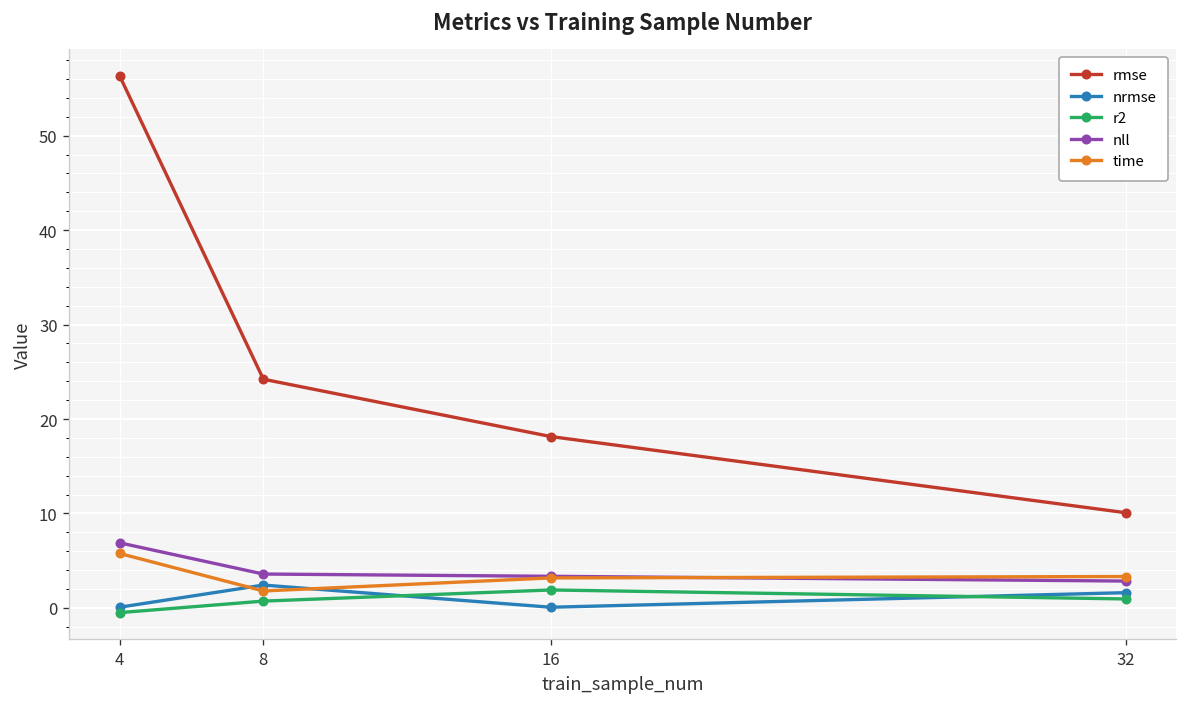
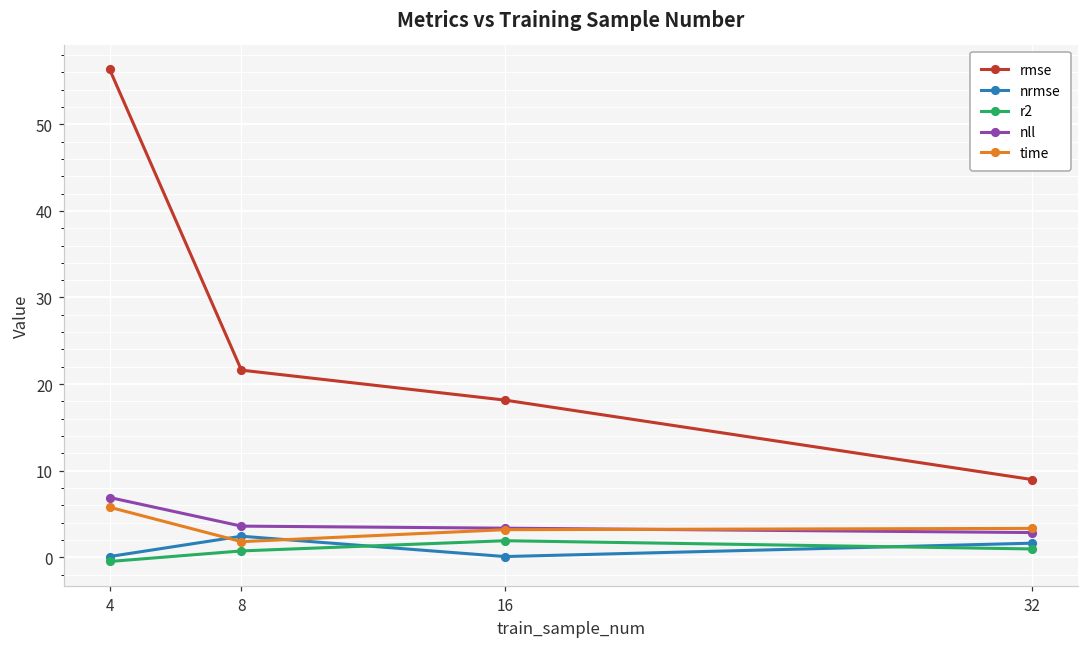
rmse, 8: 24 -> 22
rmse, 32: 10 -> 9
